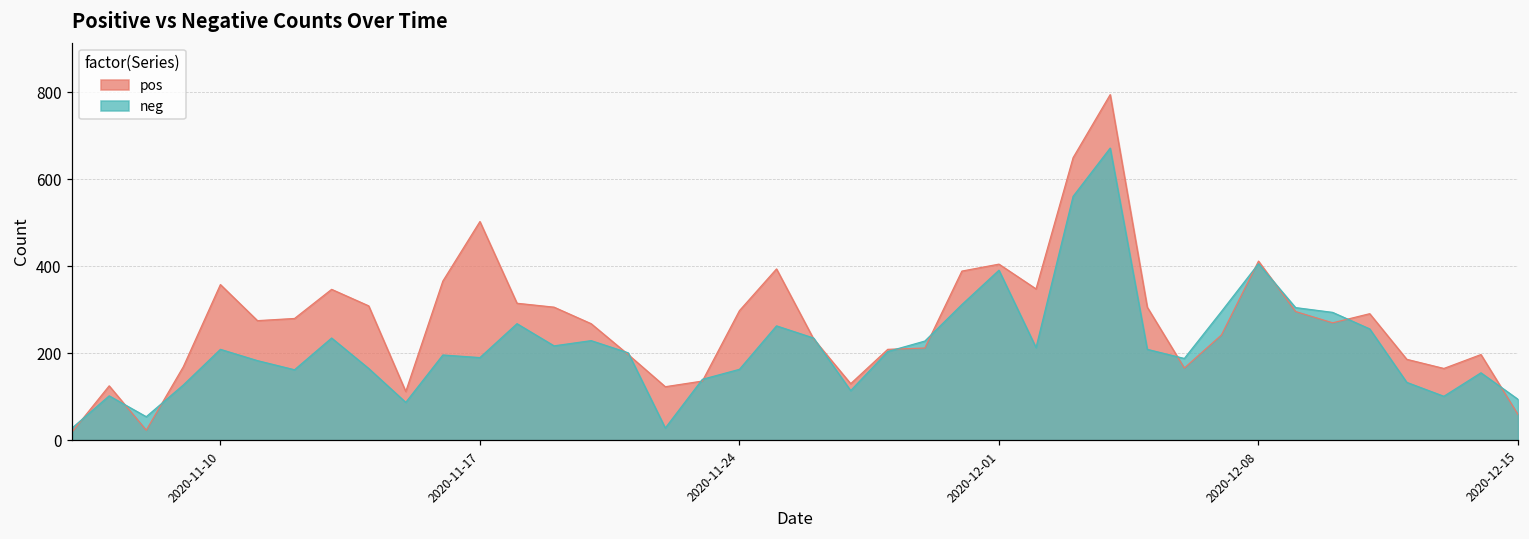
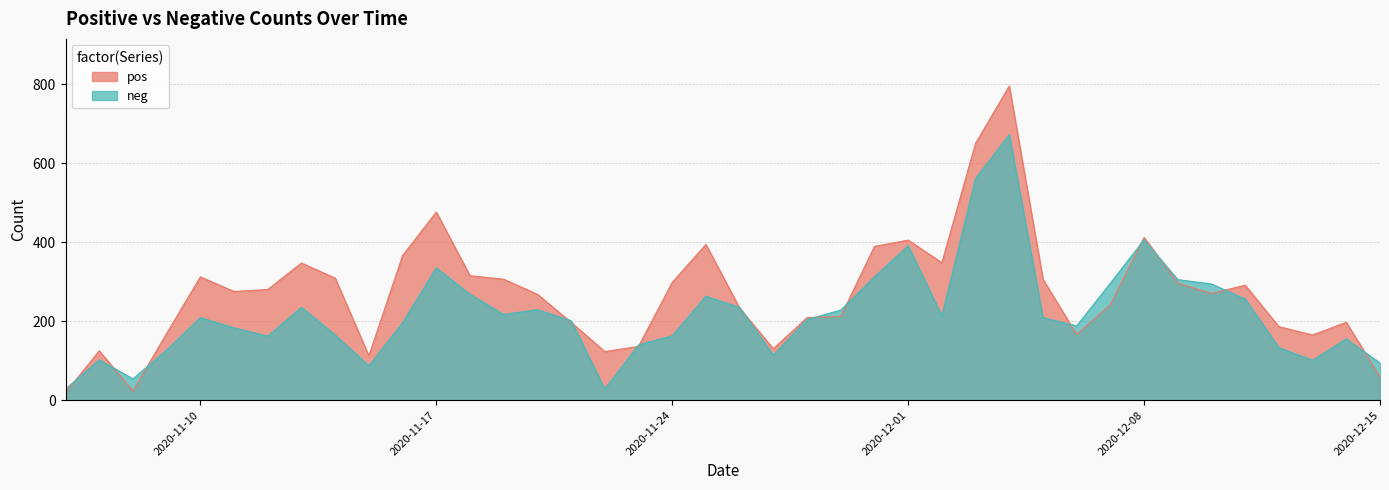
pos, 2020-11-10: 360 -> 310
pos, 2020-11-17: 500 -> 480
neg, 2020-11-17: 190 -> 340
